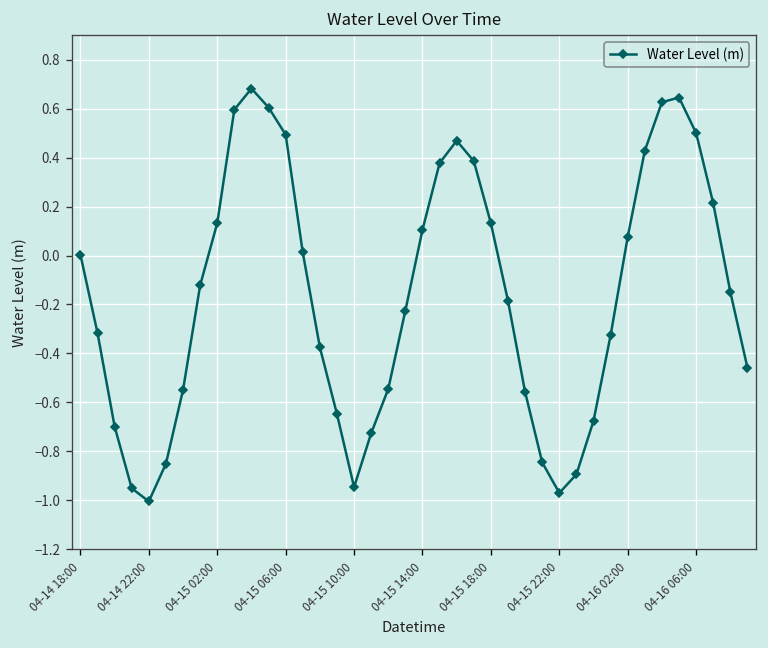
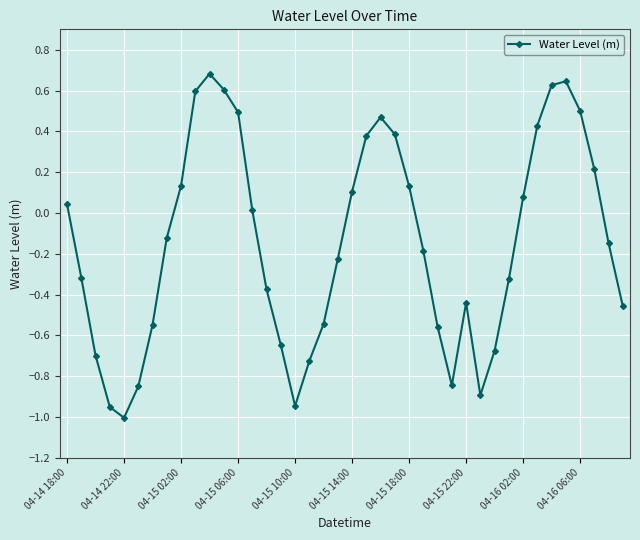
04-14 18:00: 0.00 -> 0.04
04-15 22:00: -0.97 -> -0.44
